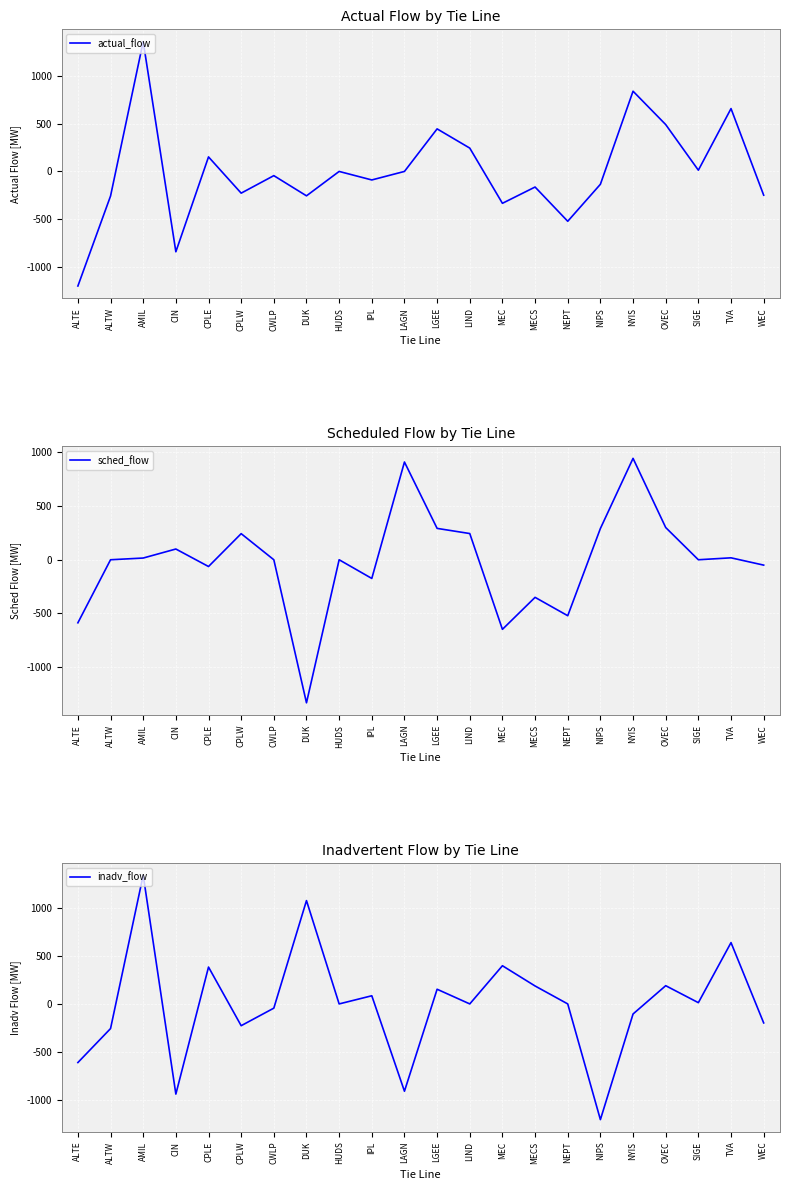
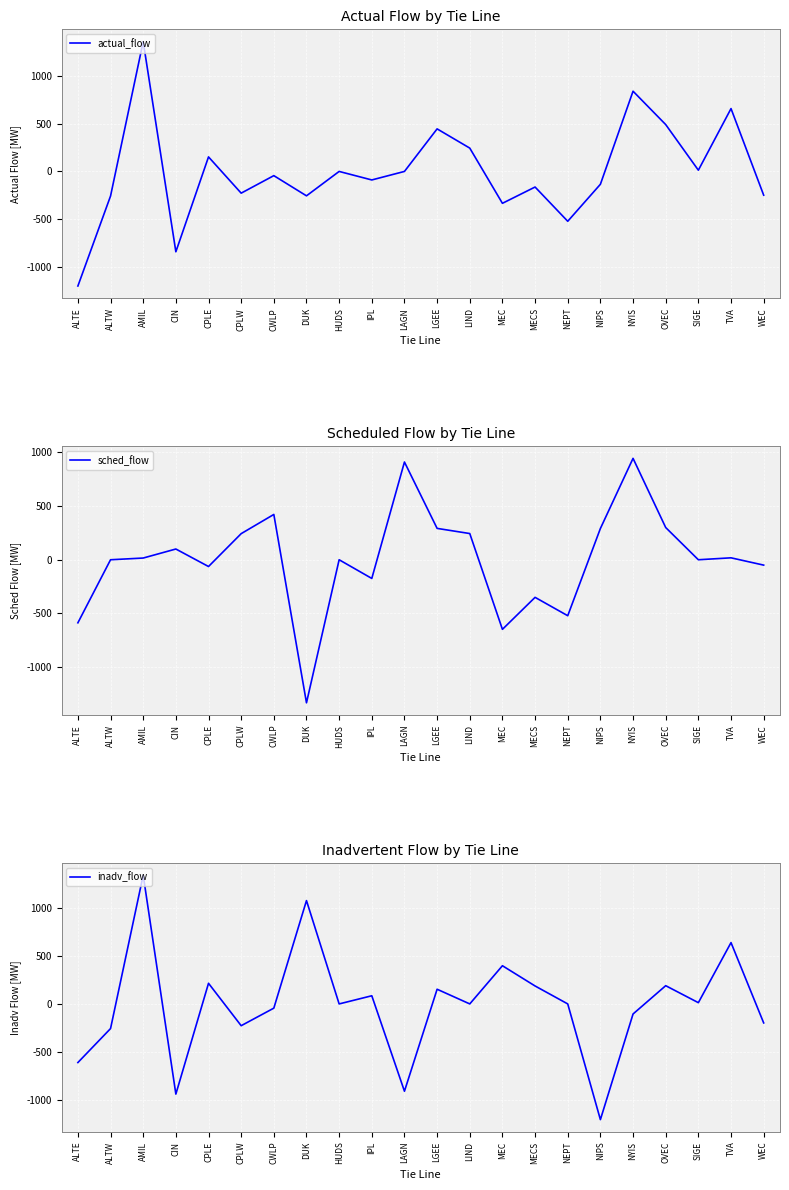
Scheduled Flow by Tie Line, CWLP: 0 -> 420
Inadvertent Flow by Tie Line, CPLE: 400 -> 200
